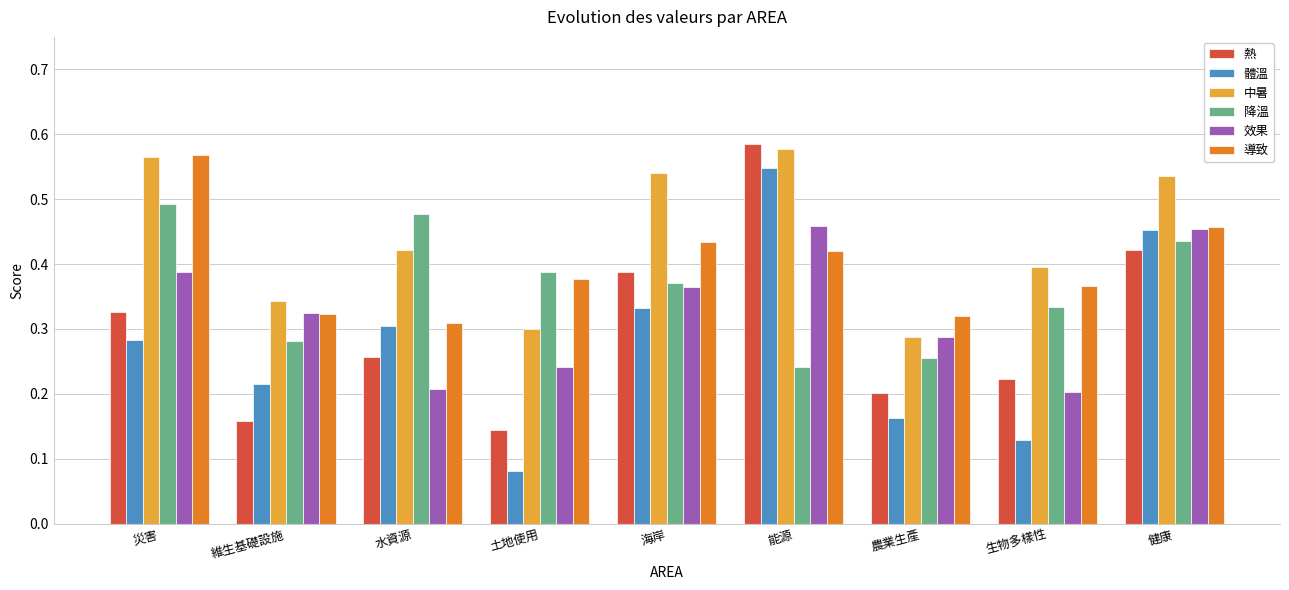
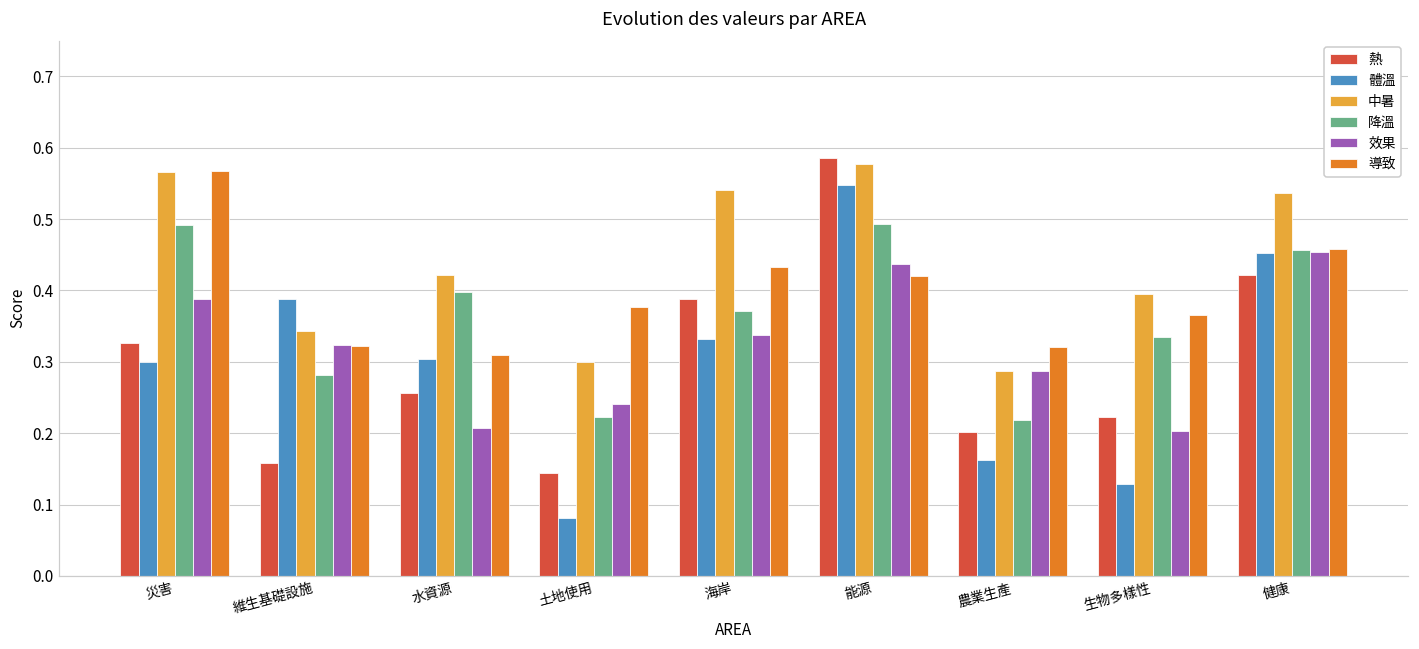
體溫, 災害: 0.28 -> 0.30
體溫, 維生基礎設施: 0.21 -> 0.39
降溫, 水資源: 0.48 -> 0.40
降溫, 土地使用: 0.39 -> 0.22
效果, 海岸: 0.36 -> 0.34
降溫, 能源: 0.24 -> 0.49
效果, 能源: 0.46 -> 0.44
降溫, 農業生產: 0.25 -> 0.22
降溫, 健康: 0.44 -> 0.46
